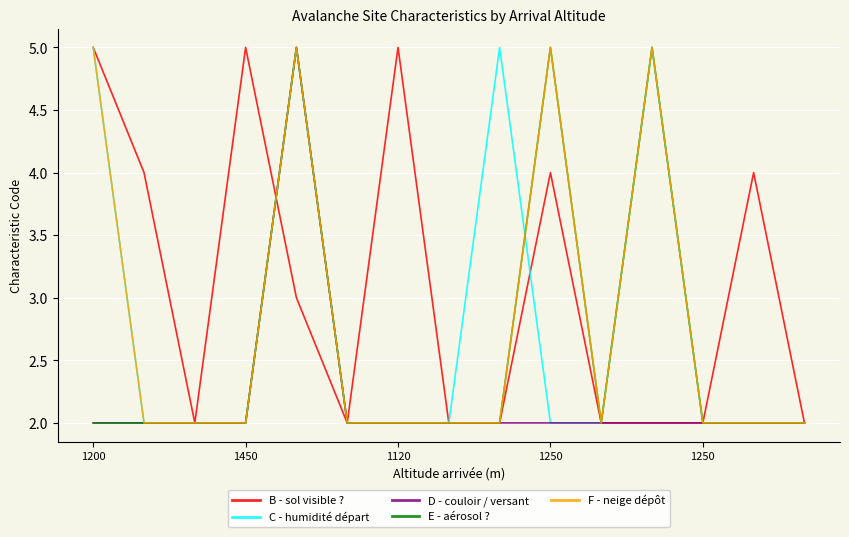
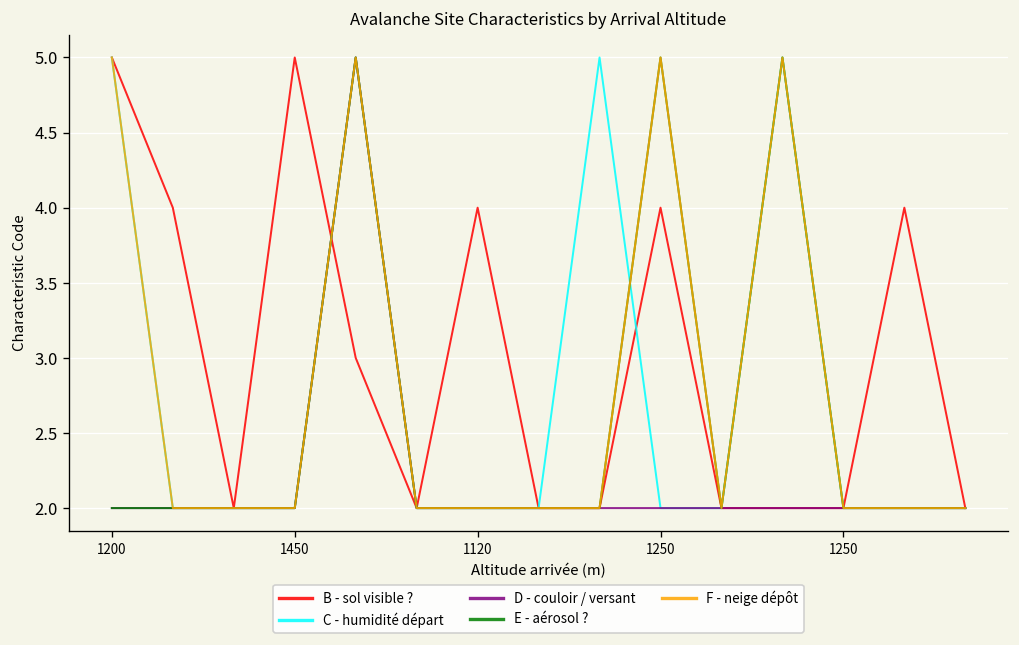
B - sol visible ?, 1120: 5 -> 4
